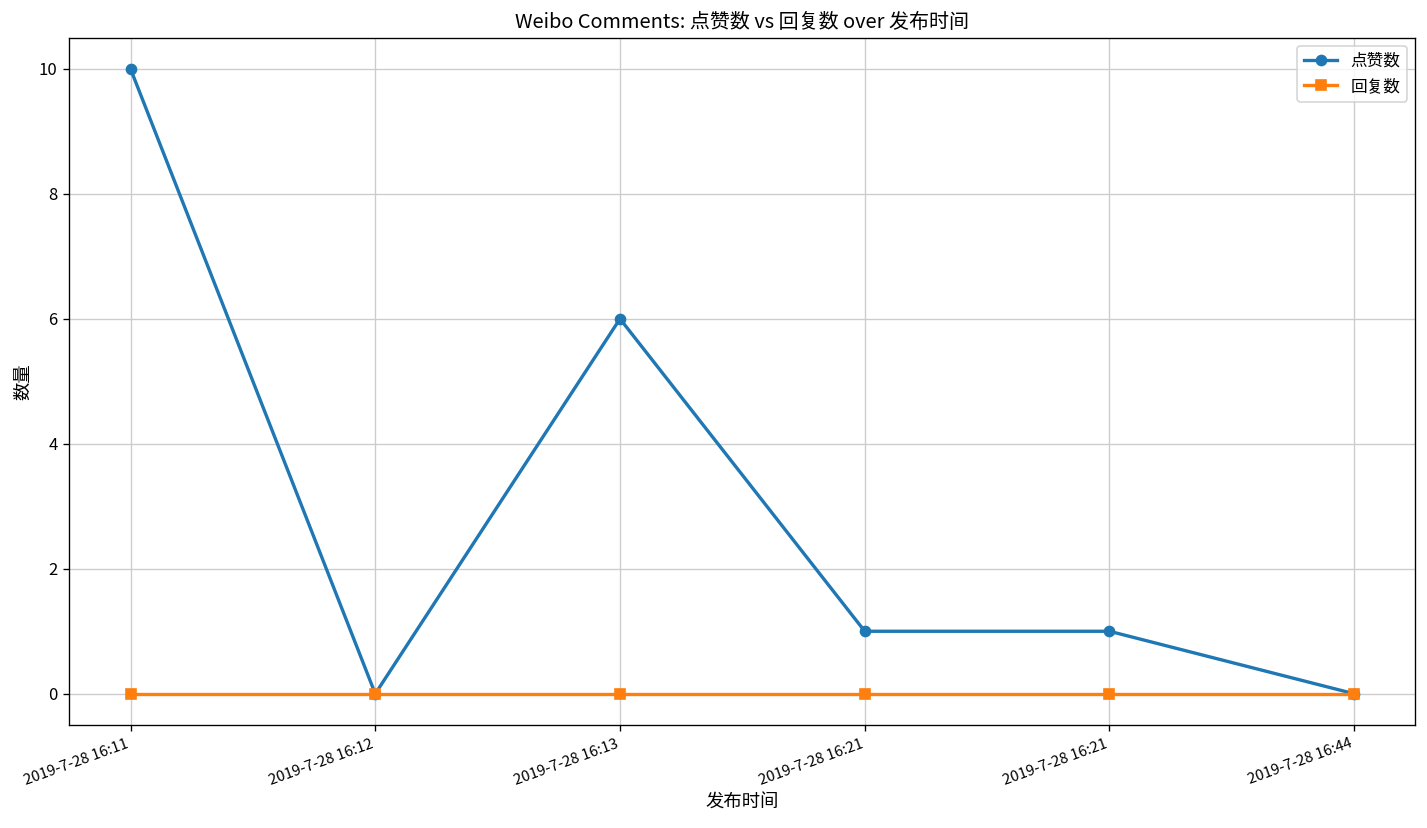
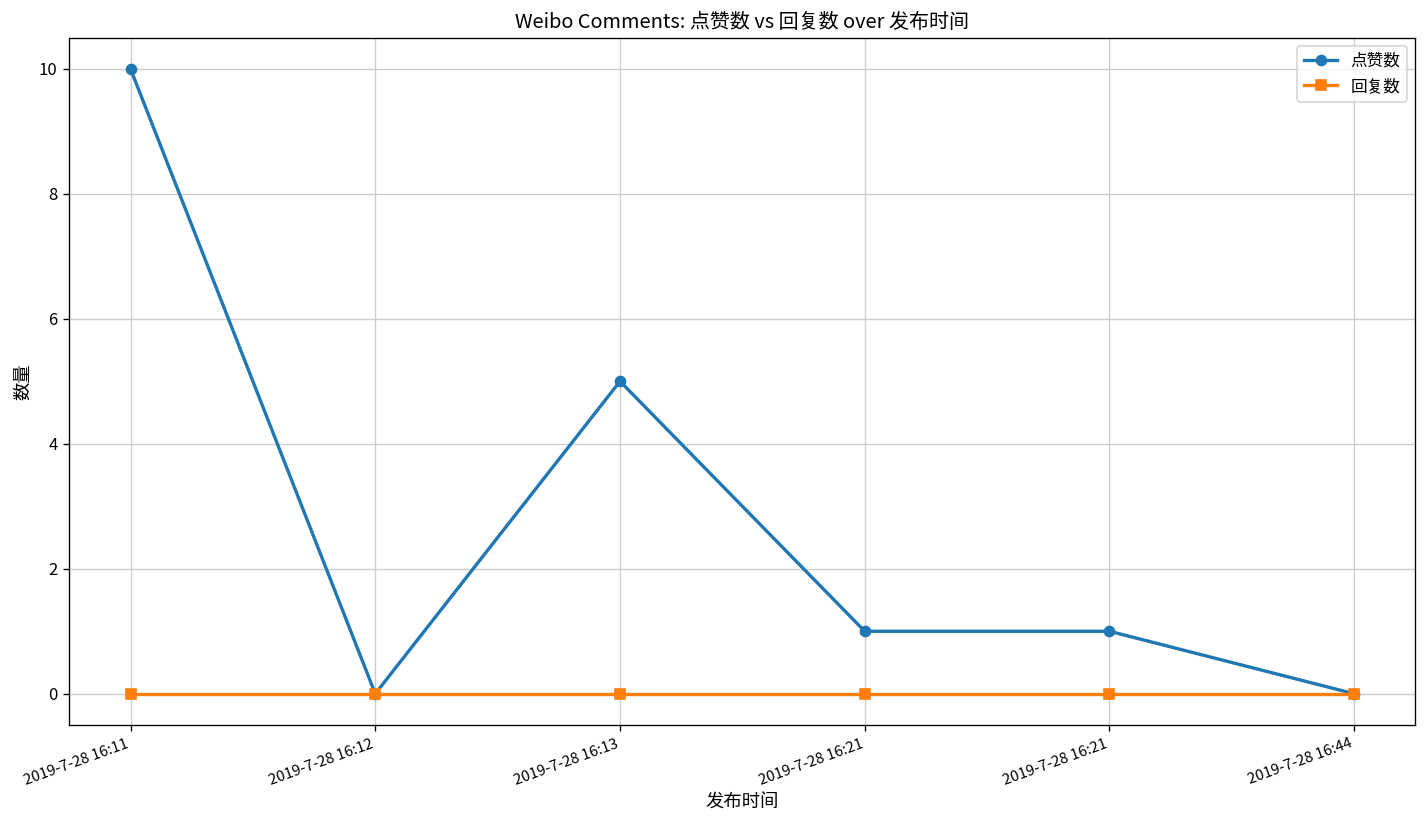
点赞数, 2019-7-28 16:13: 6 -> 5
